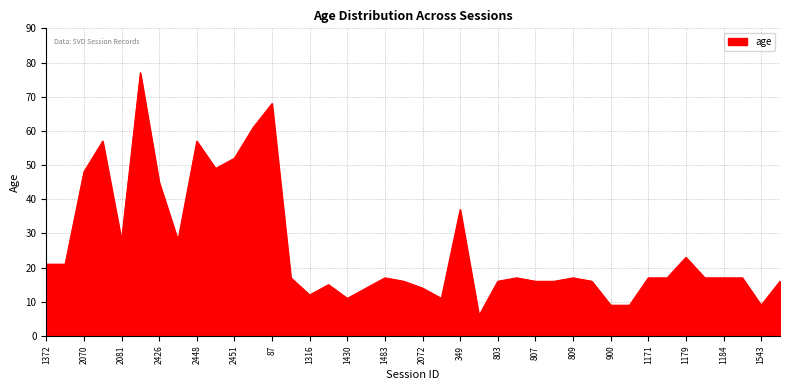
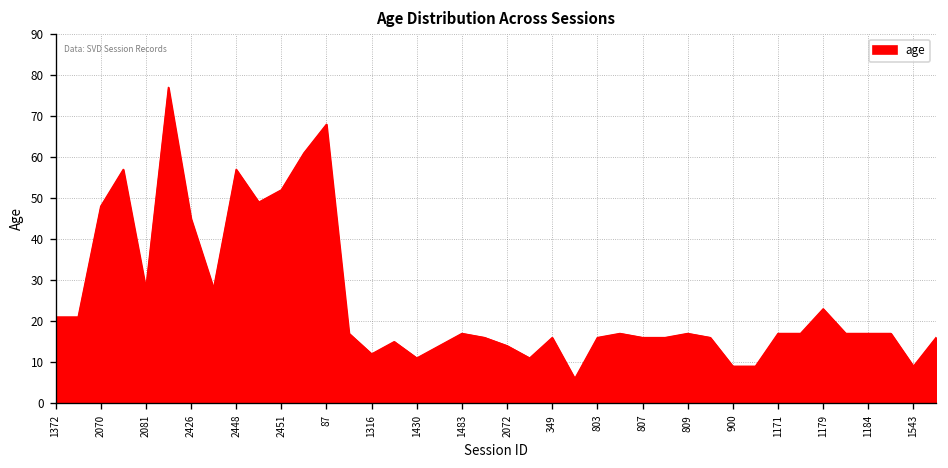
349: 37 -> 16
